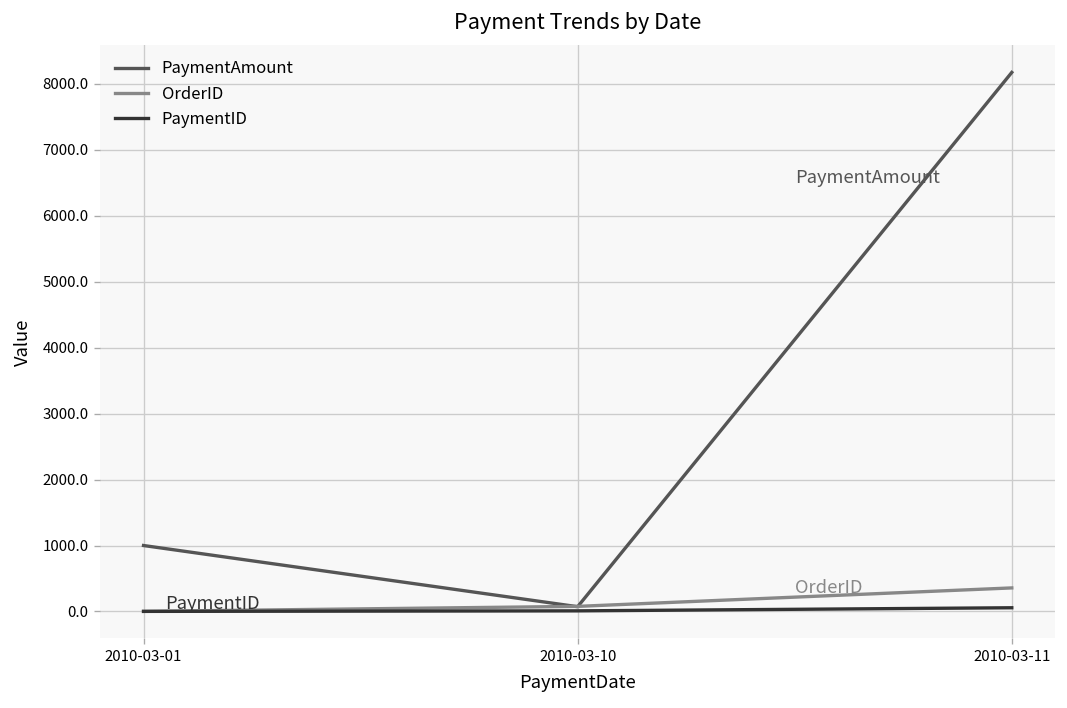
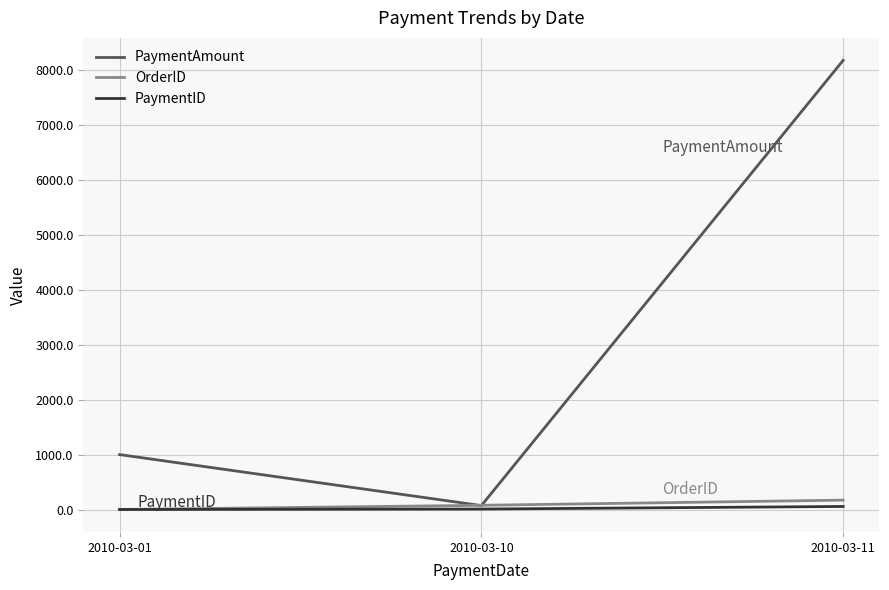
OrderID, 2010-03-11: 400 -> 200
